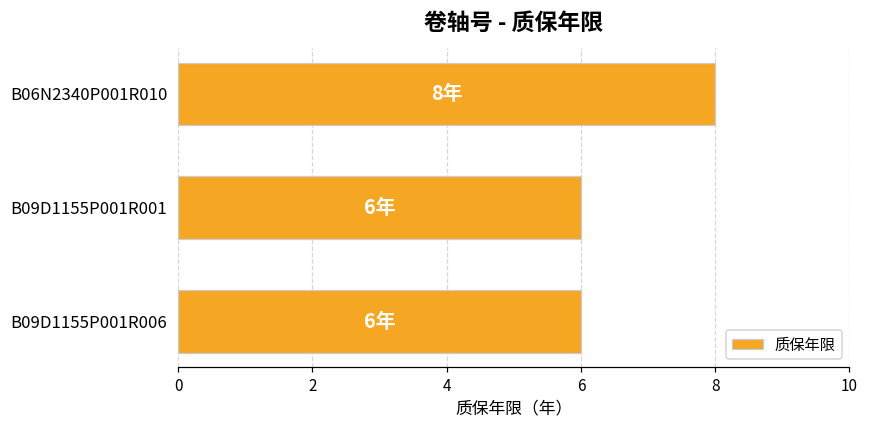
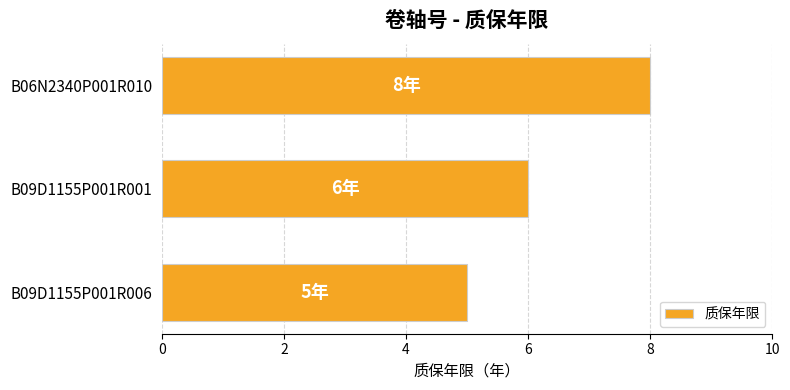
B09D1155P001R006: 6年 -> 5年
